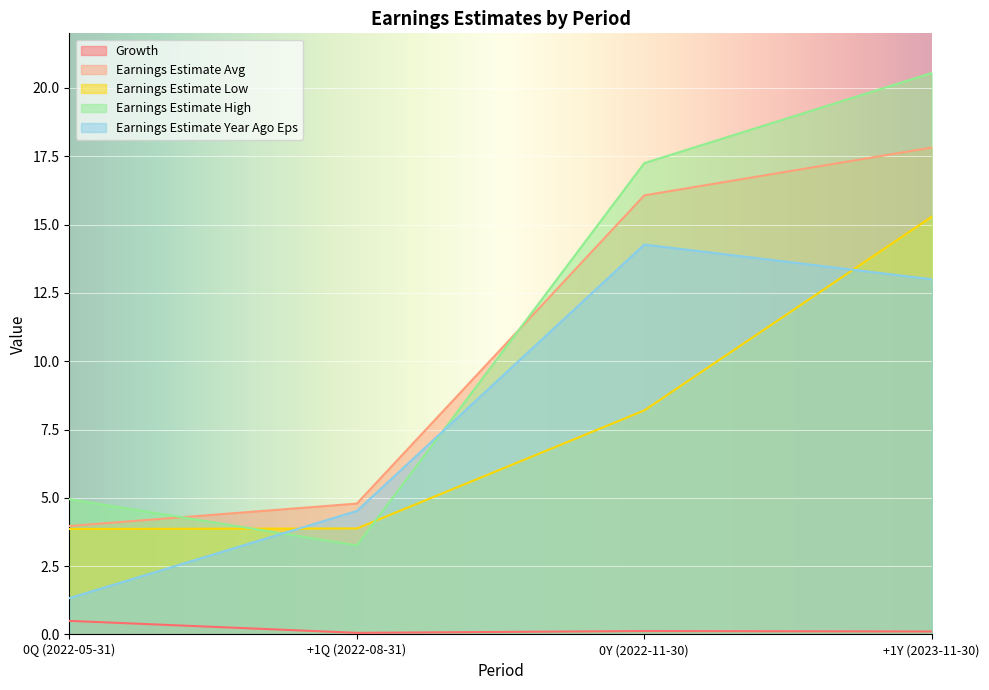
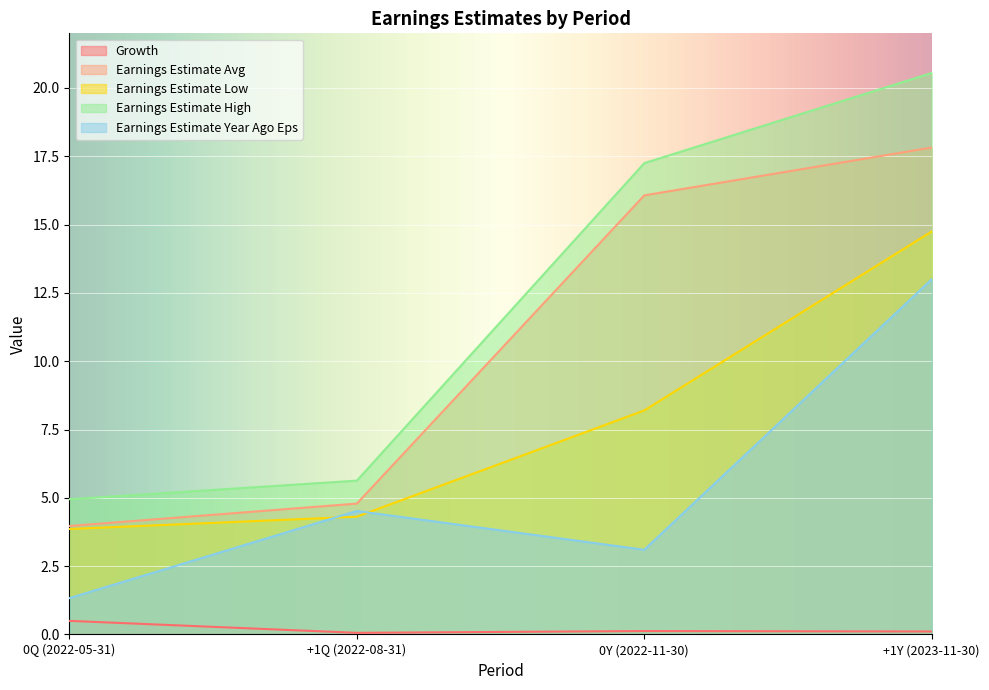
Earnings Estimate Low, +1Q (2022-08-31): 3.9 -> 4.3
Earnings Estimate High, +1Q (2022-08-31): 3.3 -> 5.6
Earnings Estimate Year Ago Eps, 0Y (2022-11-30): 14.3 -> 3.1
Earnings Estimate Low, +1Y (2023-11-30): 15.3 -> 14.8
